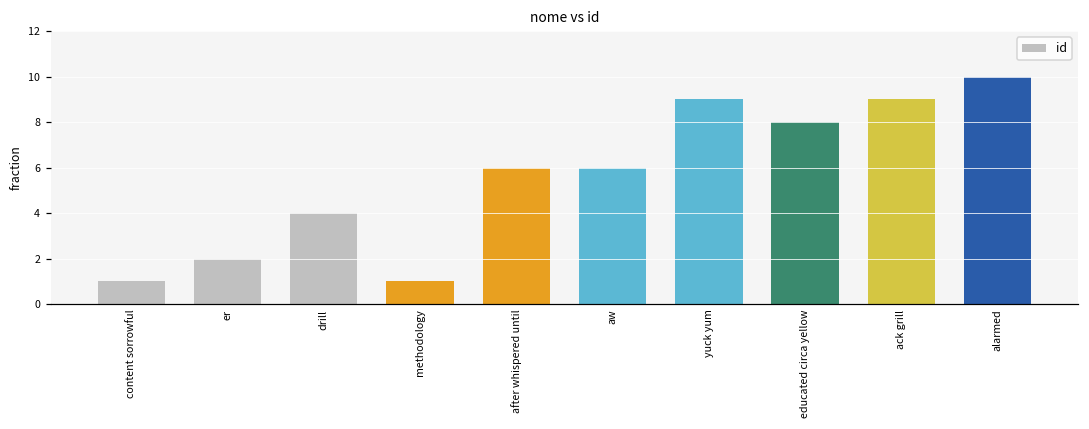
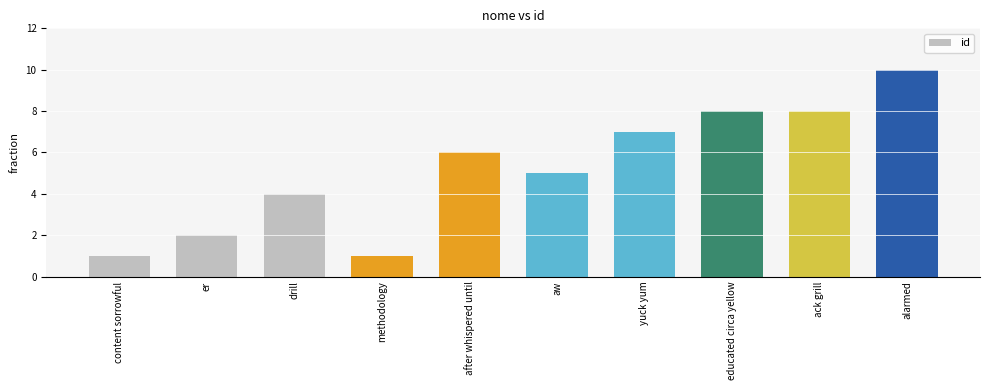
aw: 6 -> 5
yuck yum: 9 -> 7
ack grill: 9 -> 8
